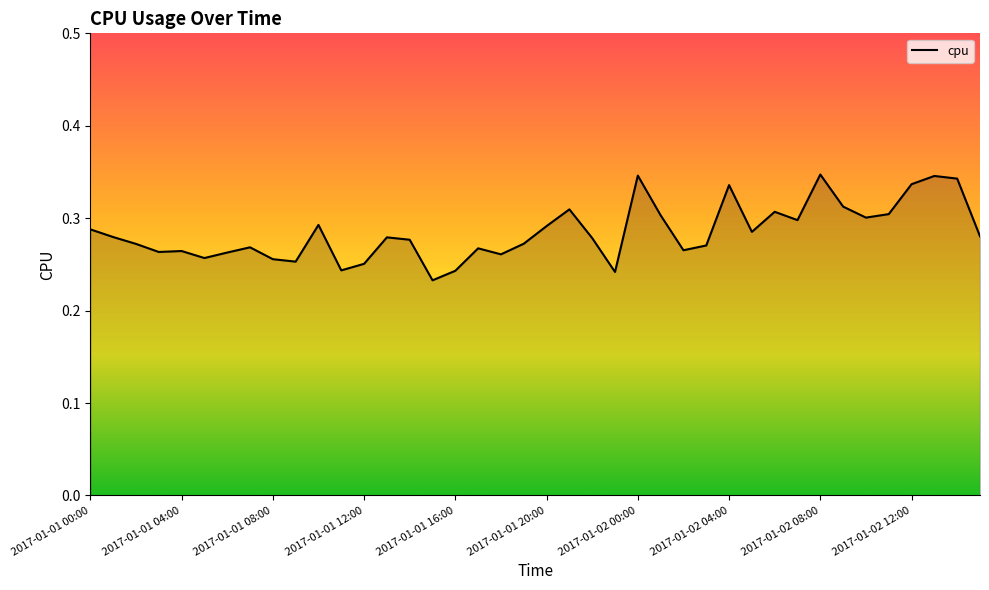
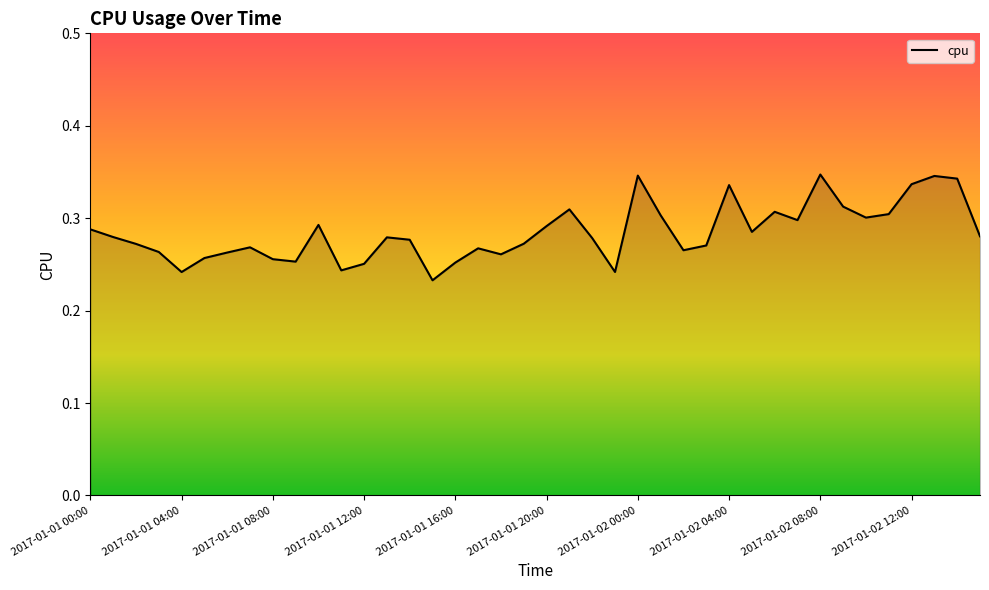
2017-01-01 04:00: 0.26 -> 0.24
2017-01-01 16:00: 0.24 -> 0.25
